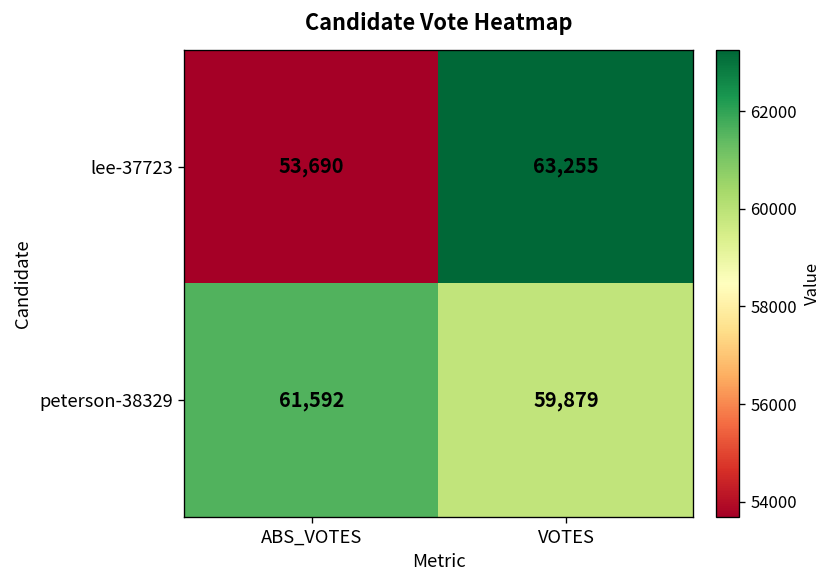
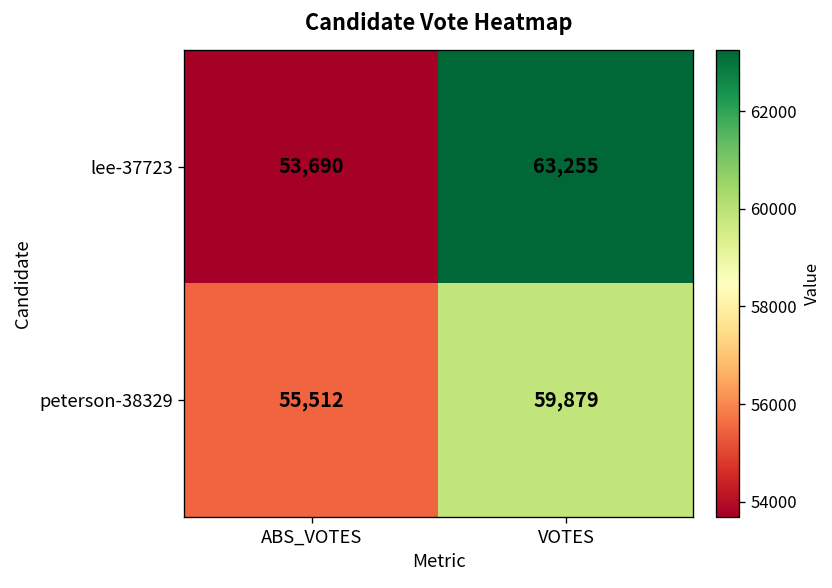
peterson-38329, ABS_VOTES: 61,592 -> 55,512
